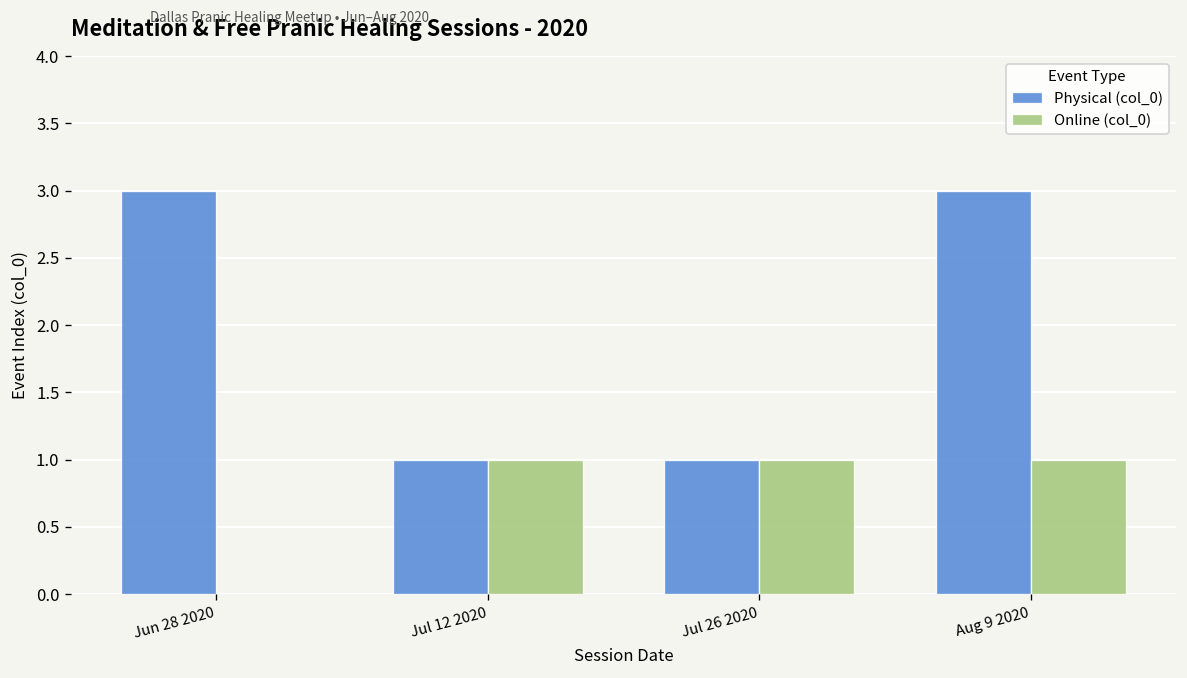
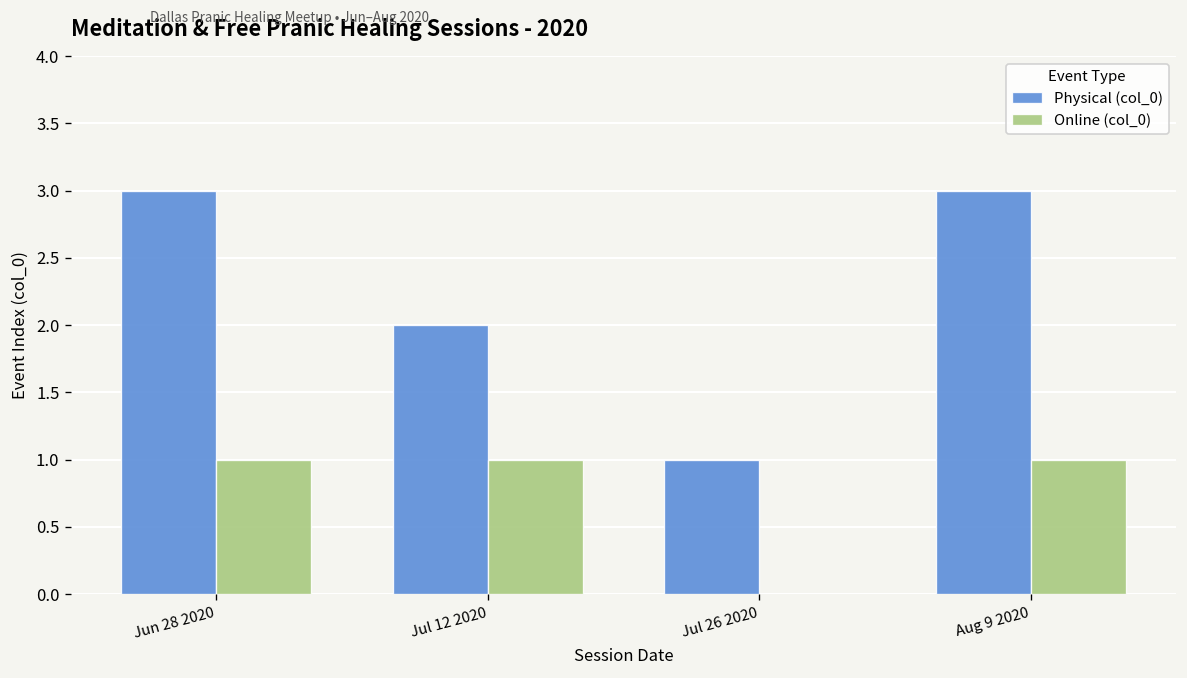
Online (col_0), Jun 28 2020: 0 -> 1
Physical (col_0), Jul 12 2020: 1 -> 2
Online (col_0), Jul 26 2020: 1 -> 0
